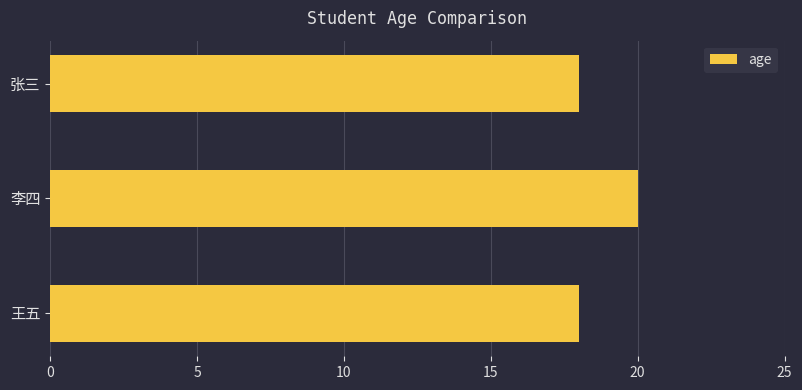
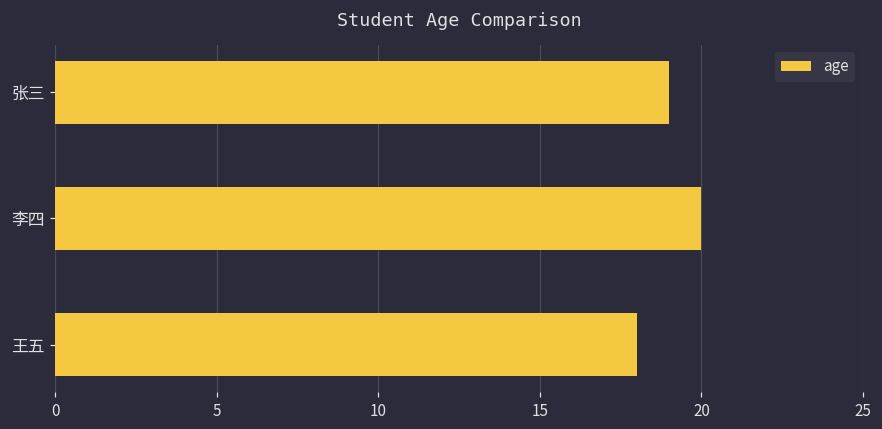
张三: 18 -> 19
